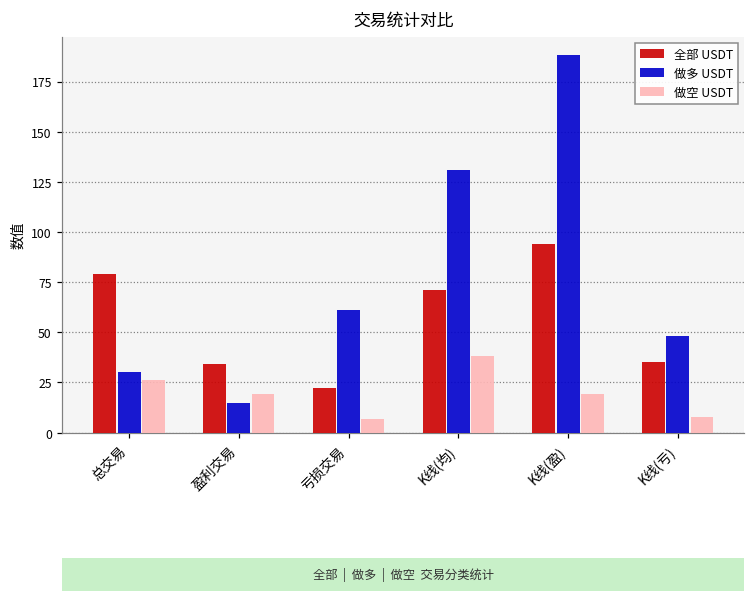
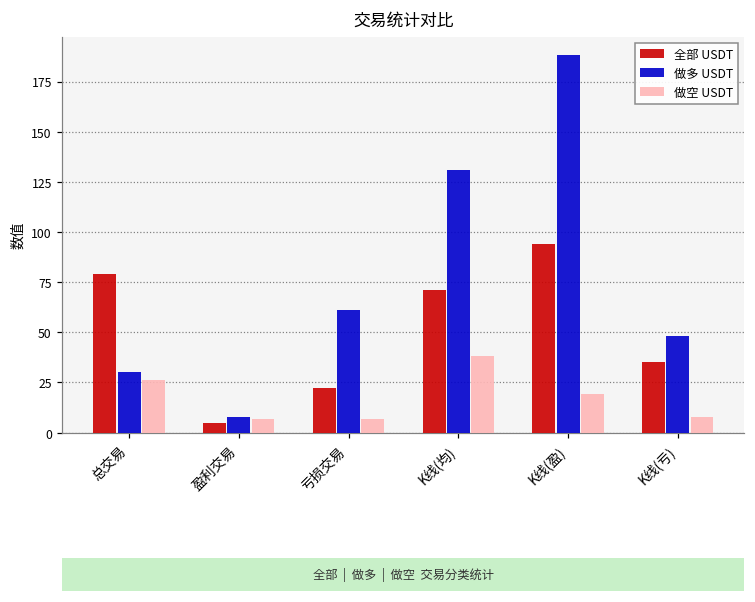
全部 USDT, 盈利交易: 34 -> 5
做多 USDT, 盈利交易: 15 -> 8
做空 USDT, 盈利交易: 19 -> 7
